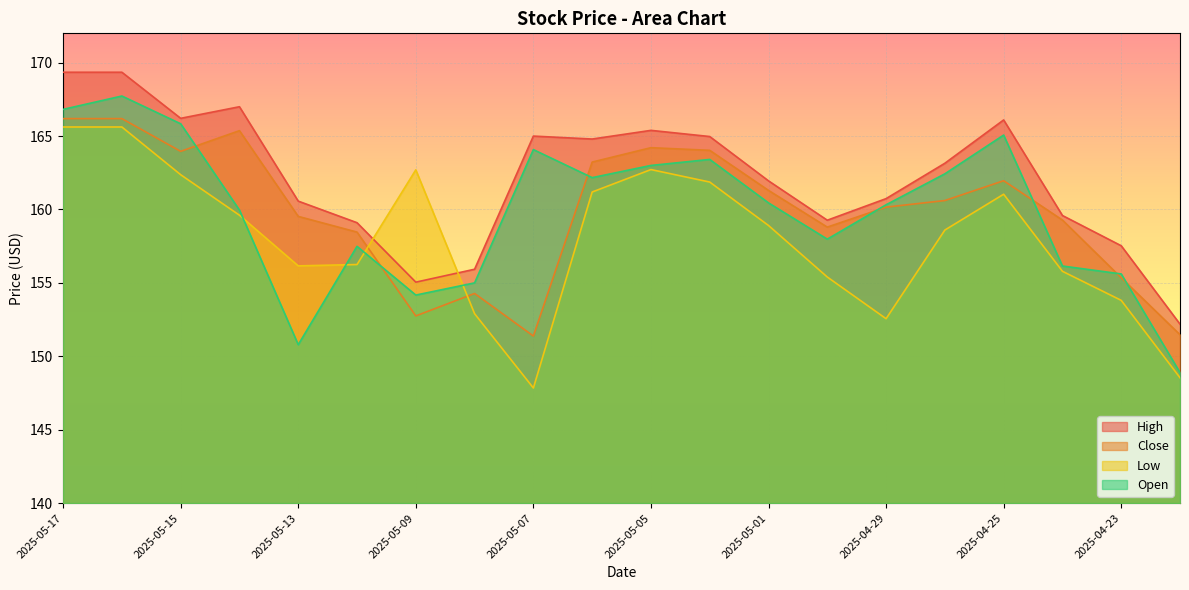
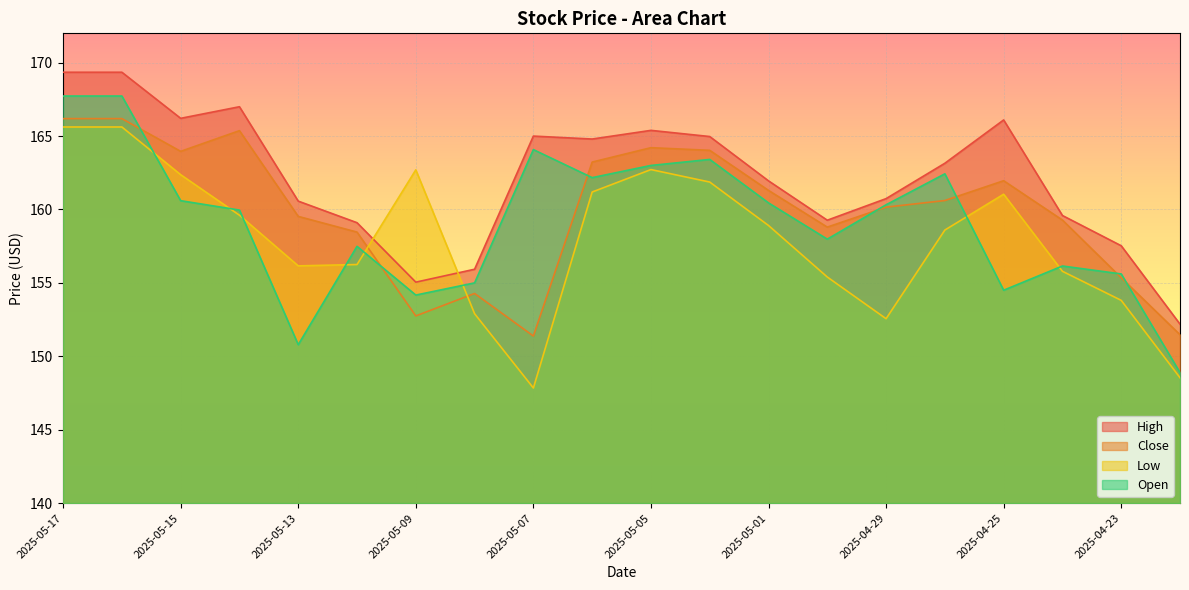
Open, 2025-05-17: 166.8 -> 167.7
Open, 2025-05-15: 165.8 -> 160.6
Open, 2025-04-25: 165.1 -> 154.5
